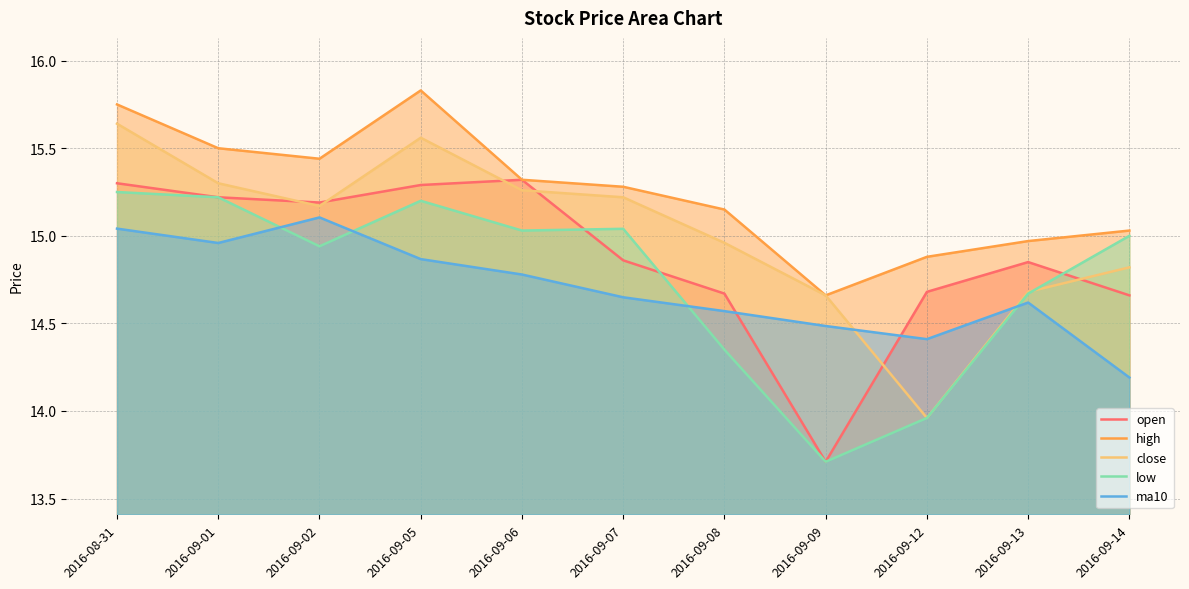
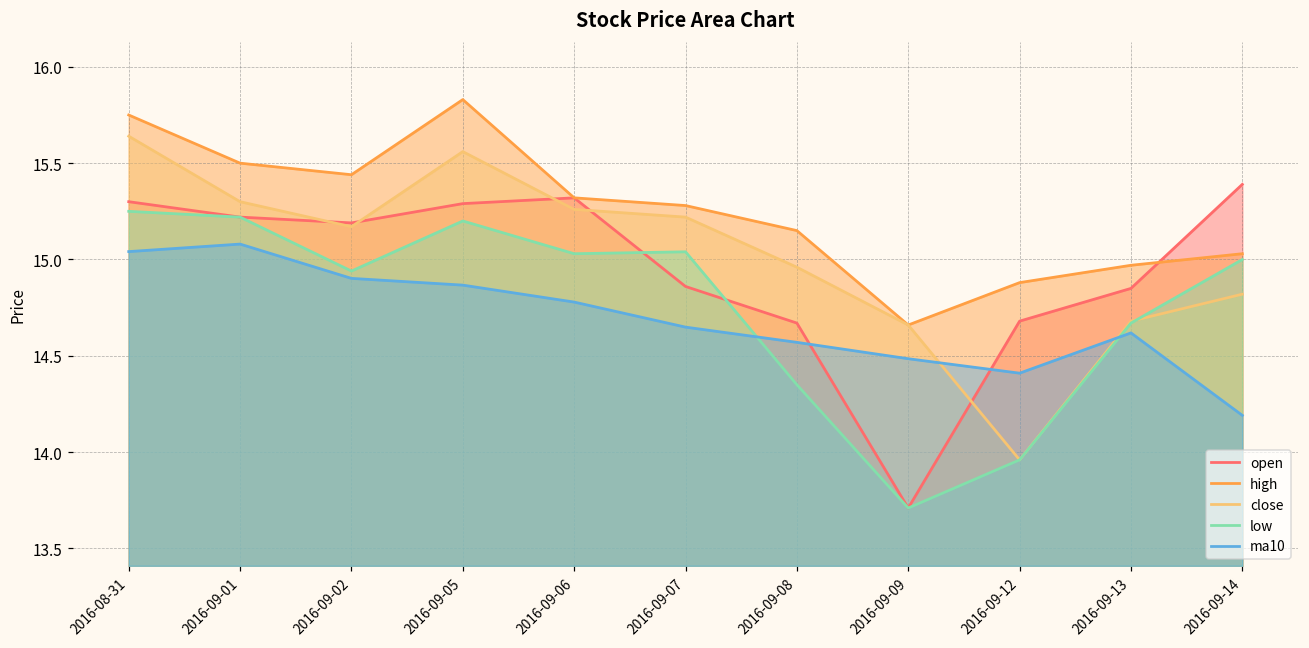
ma10, 2016-09-01: 14.96 -> 15.08
ma10, 2016-09-02: 15.11 -> 14.90
open, 2016-09-14: 14.66 -> 15.39
